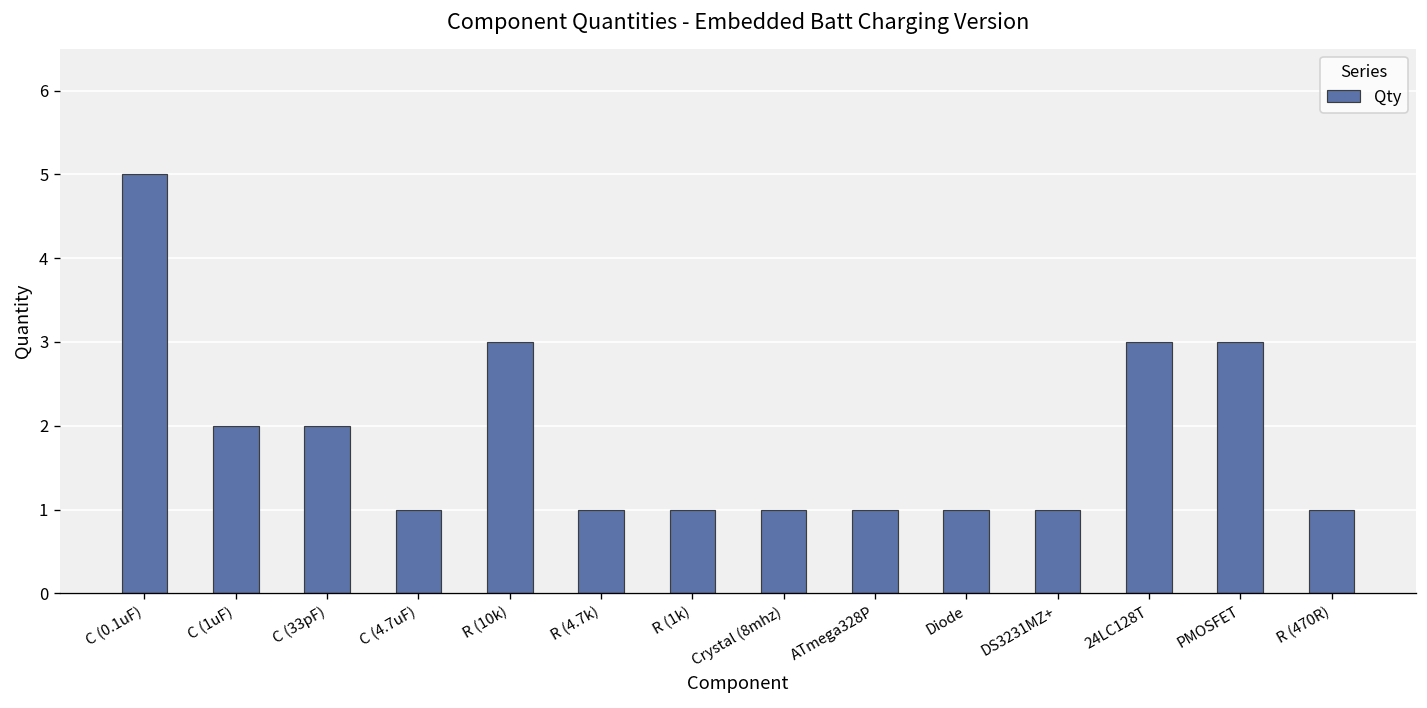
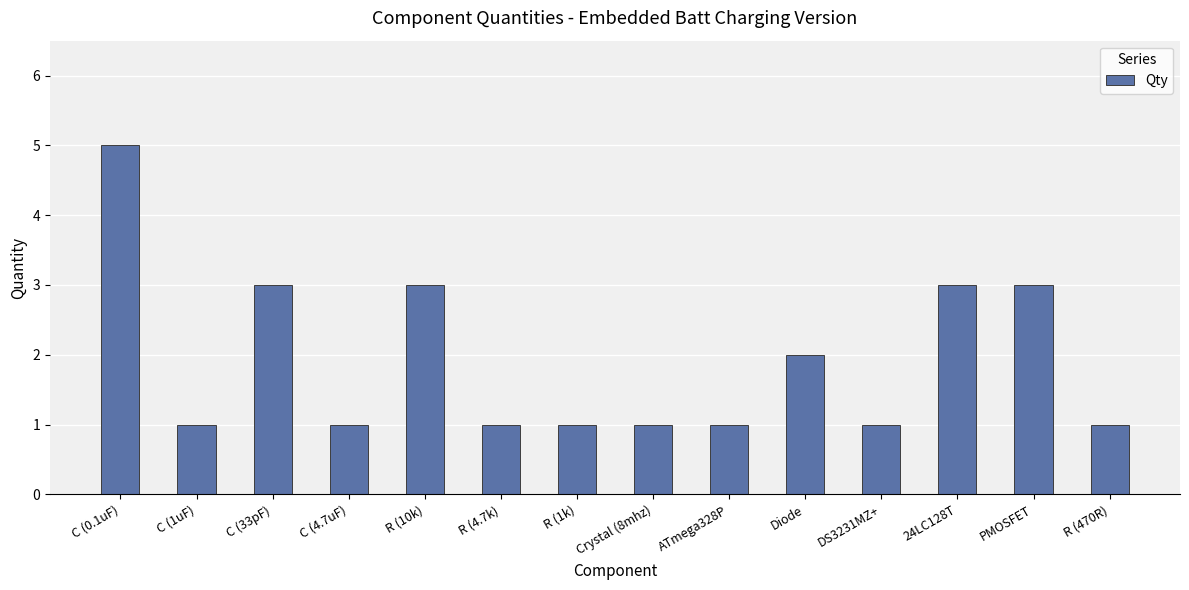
C (1uF): 2 -> 1
C (33pF): 2 -> 3
Diode: 1 -> 2
